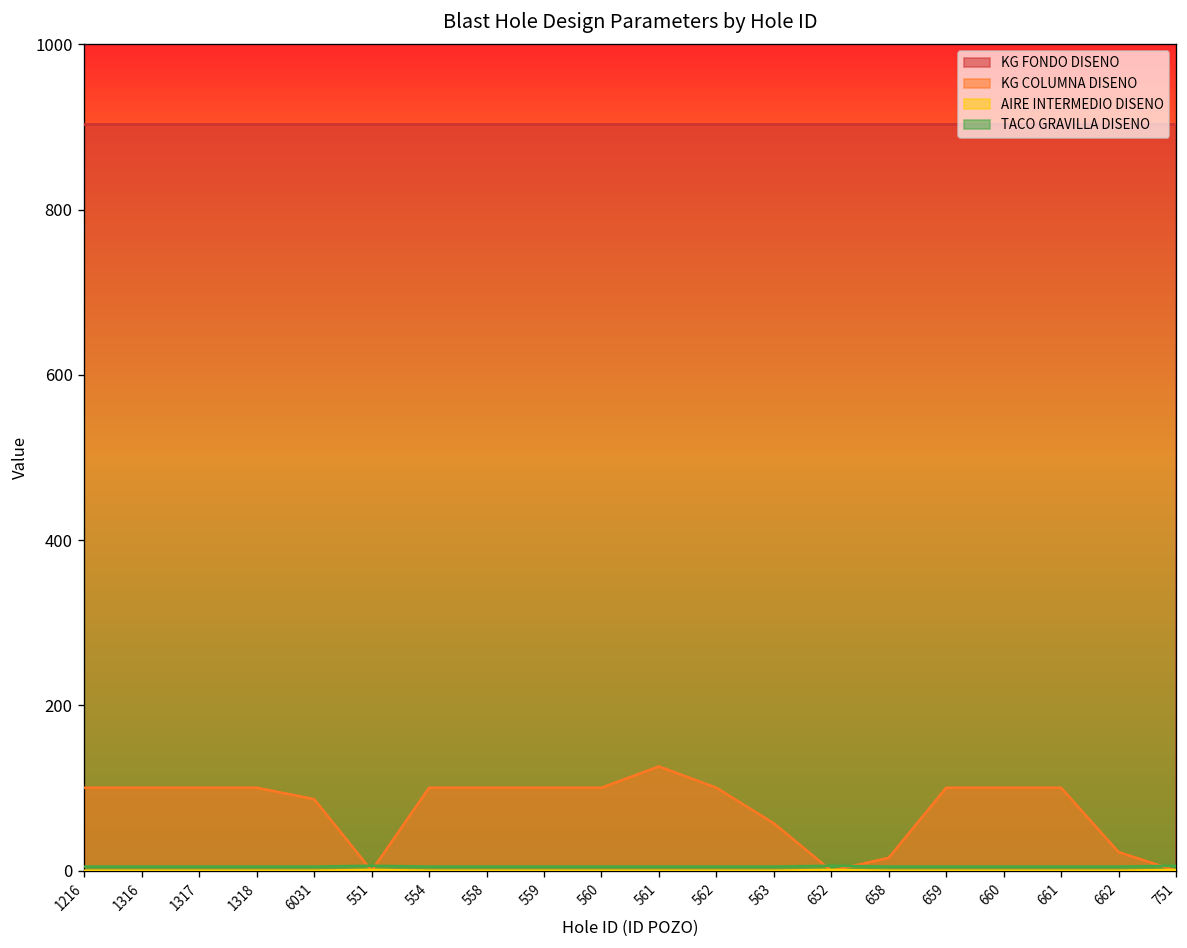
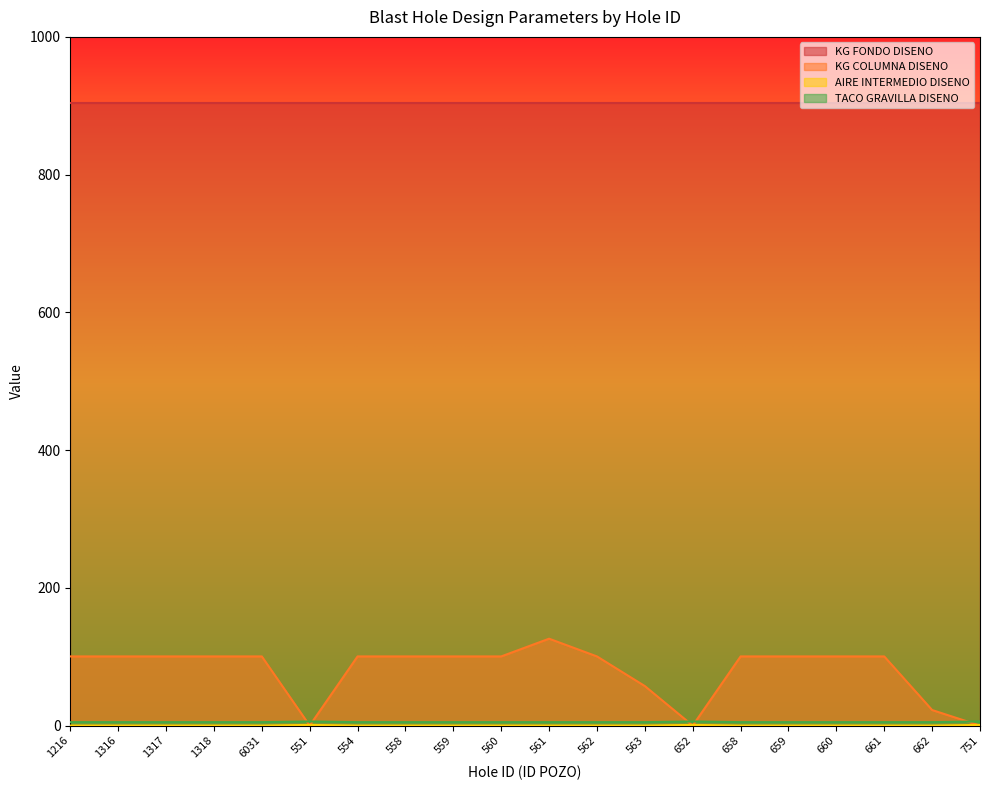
KG COLUMNA DISENO, 6031: 90 -> 100
KG COLUMNA DISENO, 658: 20 -> 100
